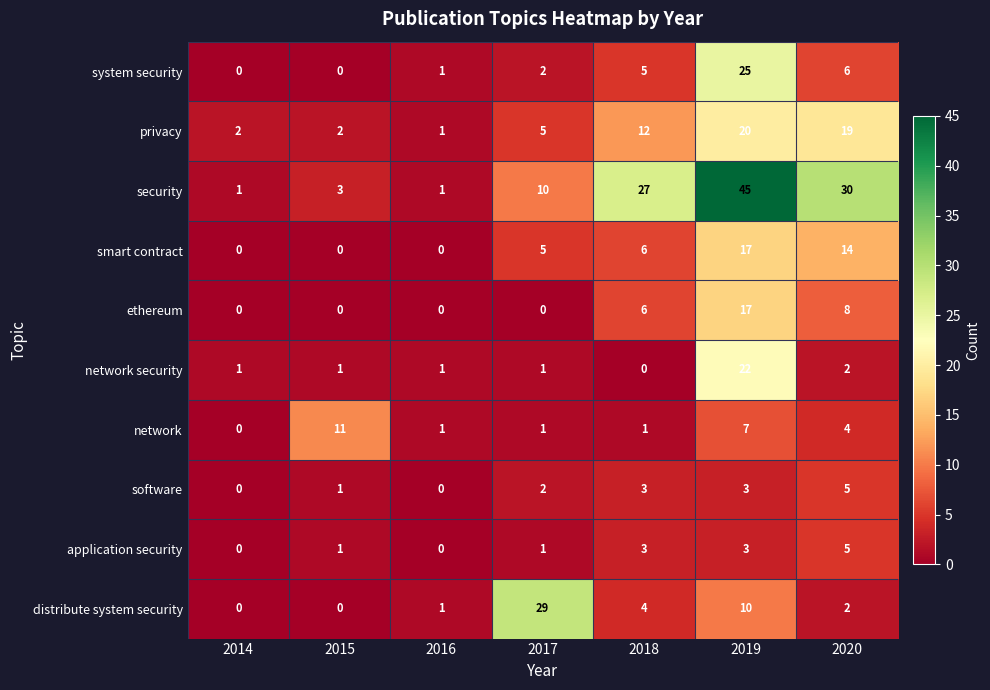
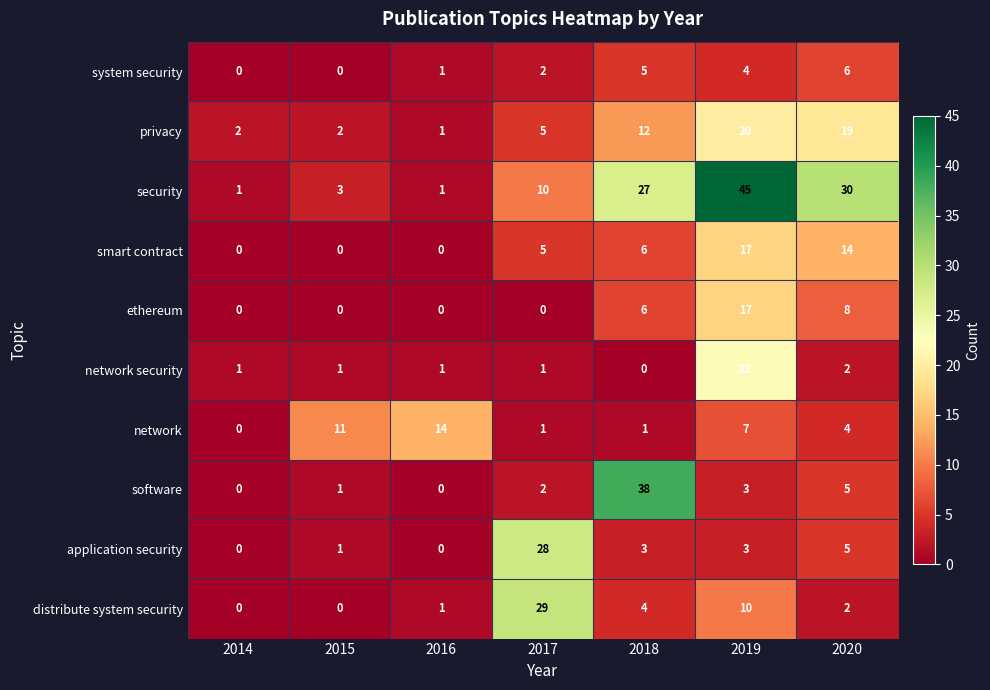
system security, 2019: 25 -> 4
network, 2016: 1 -> 14
software, 2018: 3 -> 38
application security, 2017: 1 -> 28
